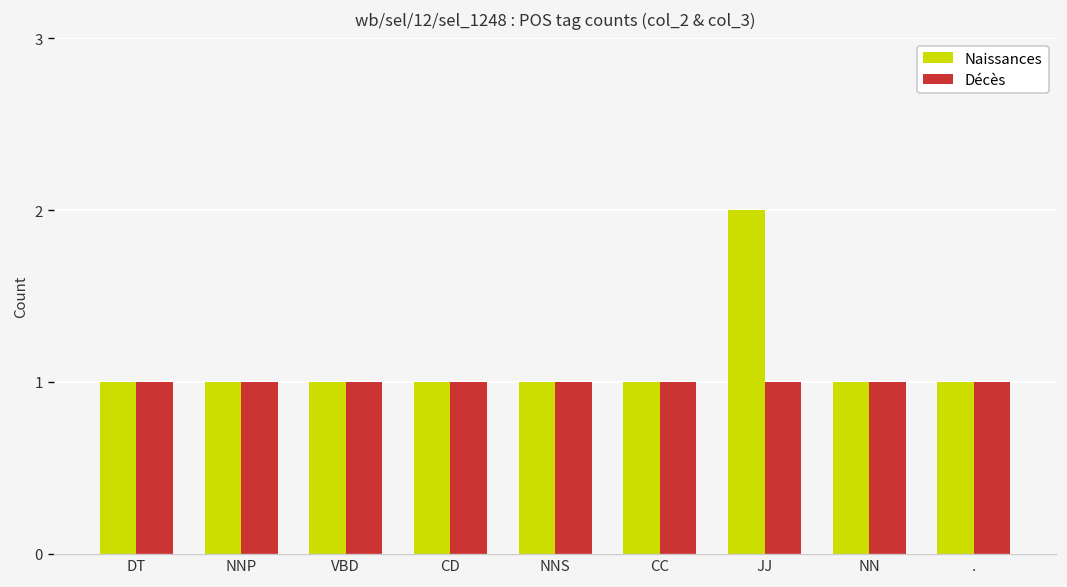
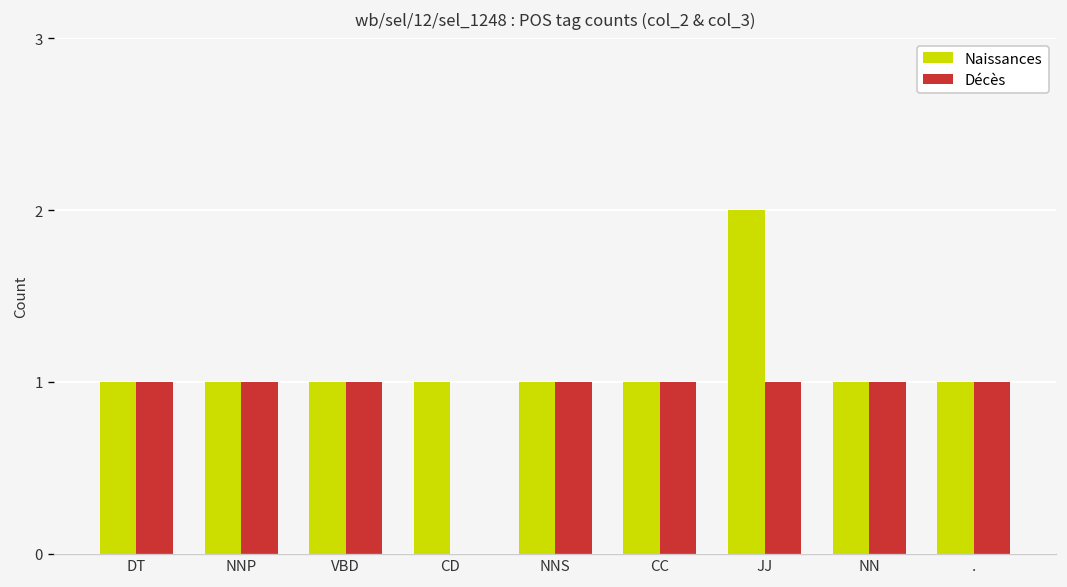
Décès, CD: 1 -> 0
